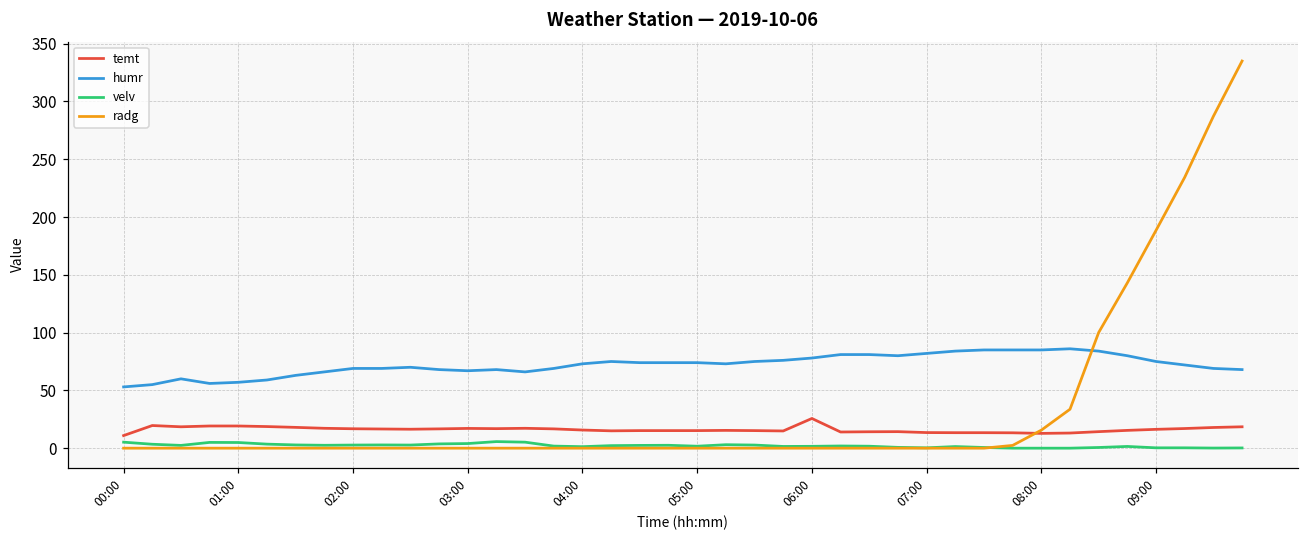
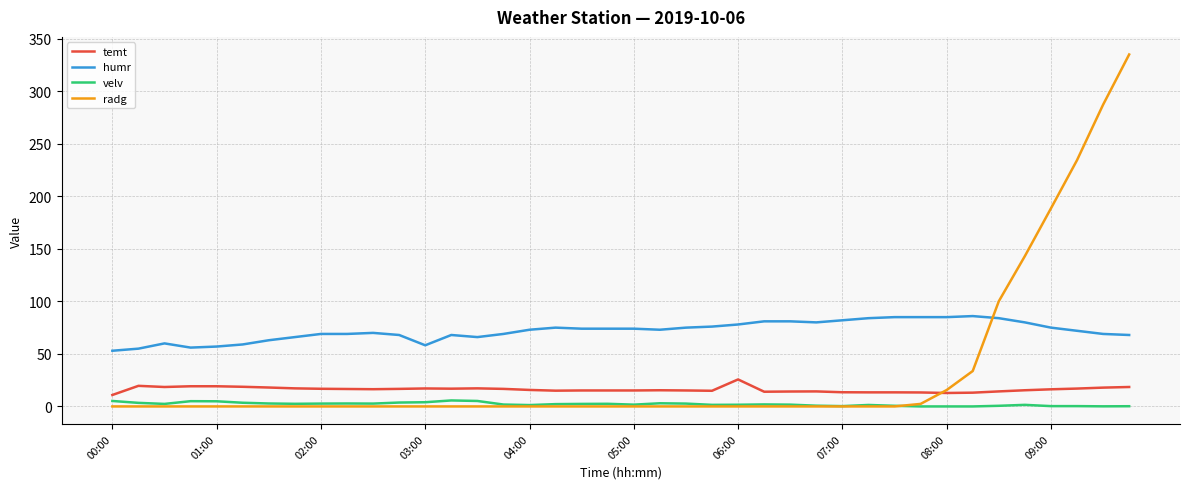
humr, 03:00: 67 -> 58
